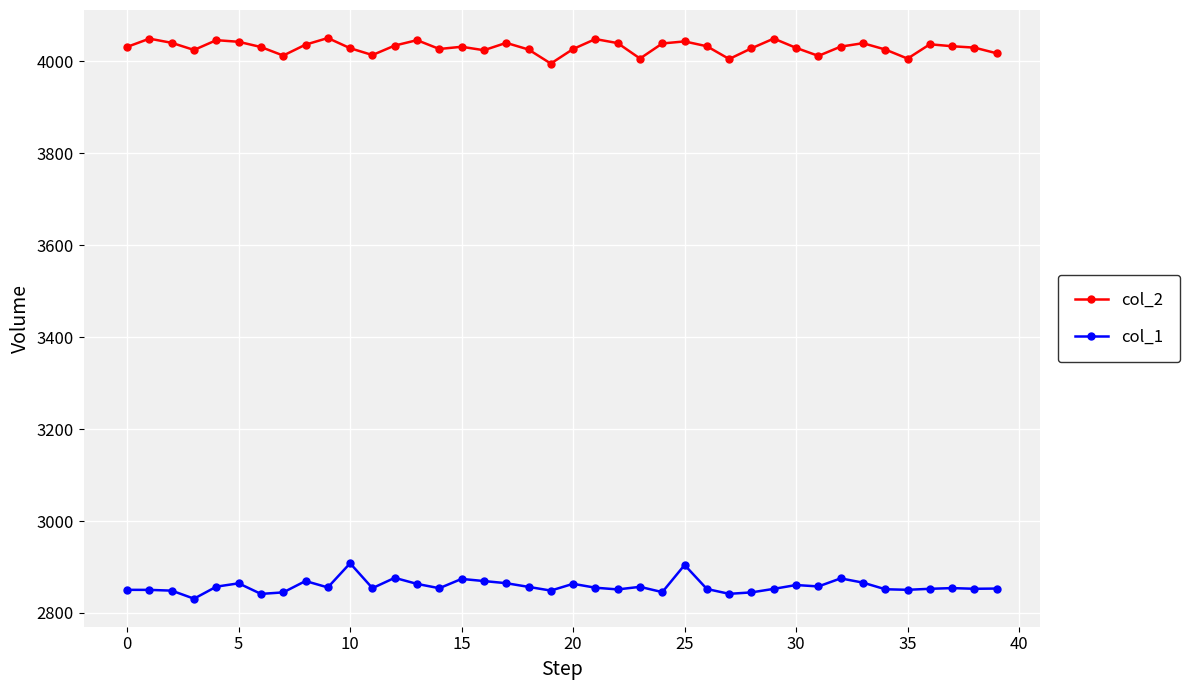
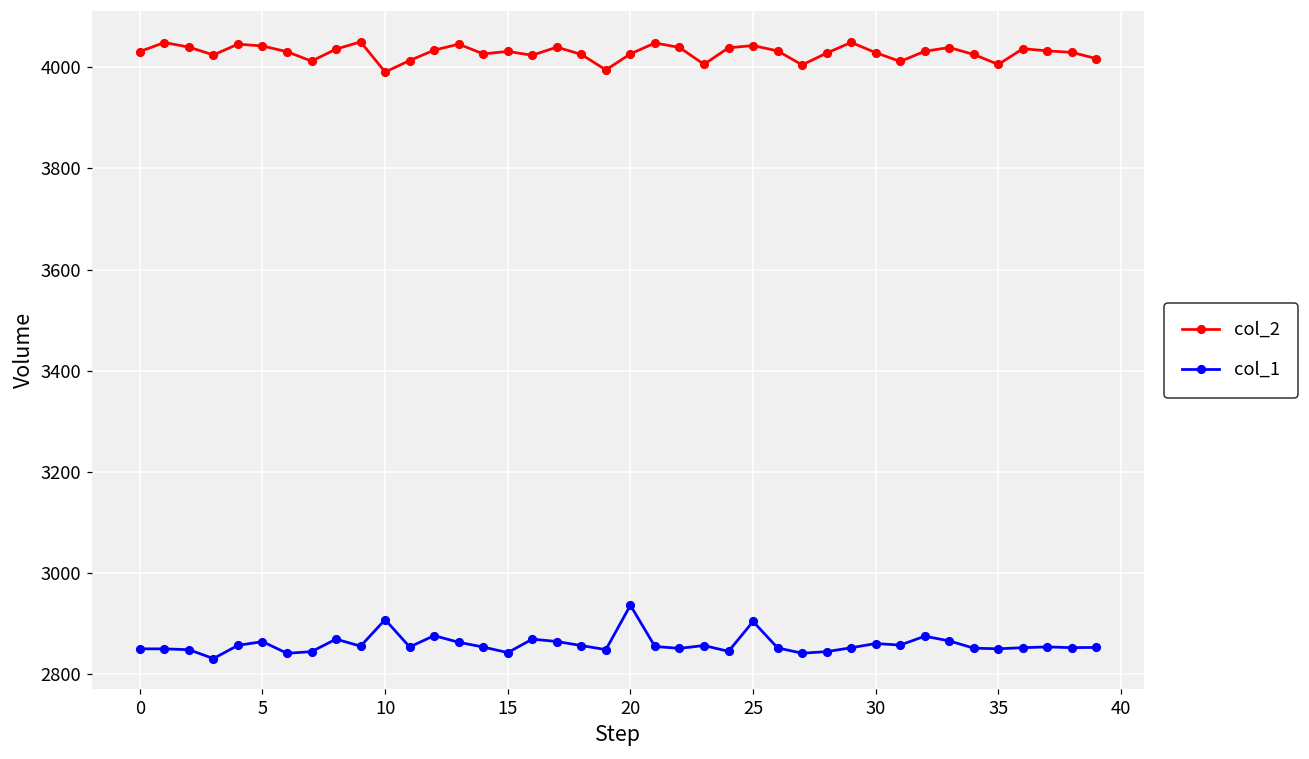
col_2, 10: 4030 -> 3990
col_1, 15: 2870 -> 2840
col_1, 20: 2860 -> 2940
